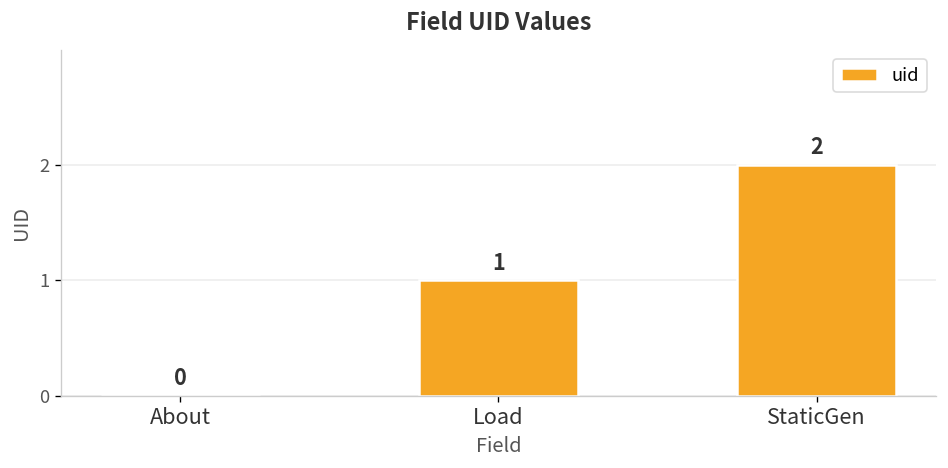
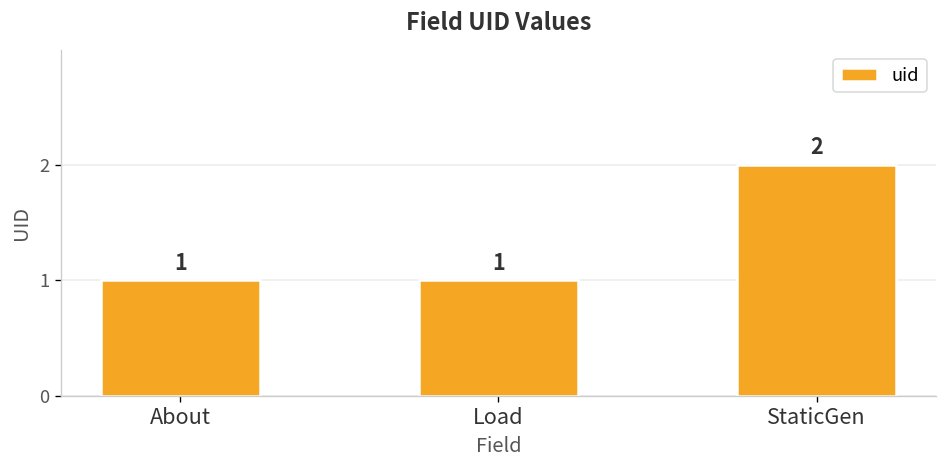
About: 0 -> 1
